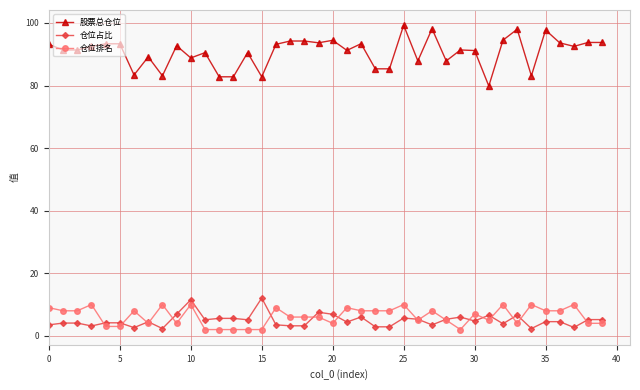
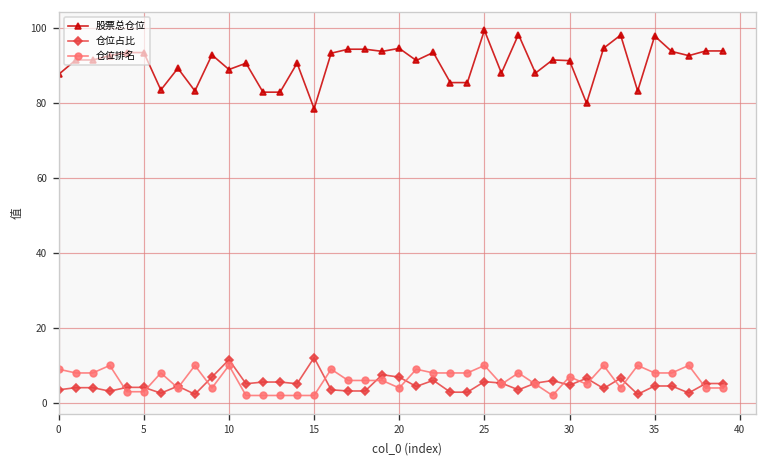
股票总仓位, 0: 93 -> 88
股票总仓位, 15: 83 -> 78
